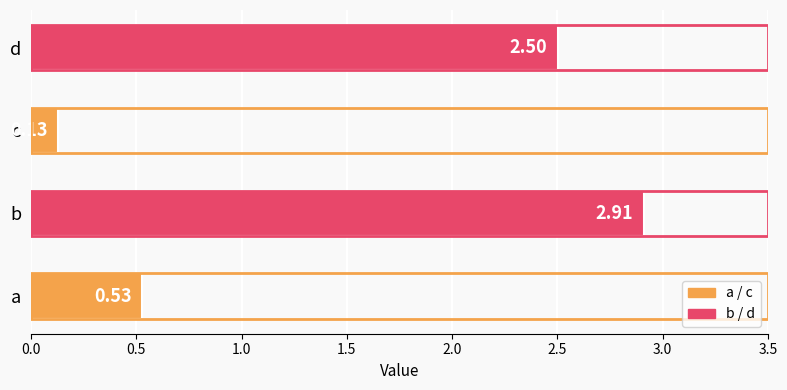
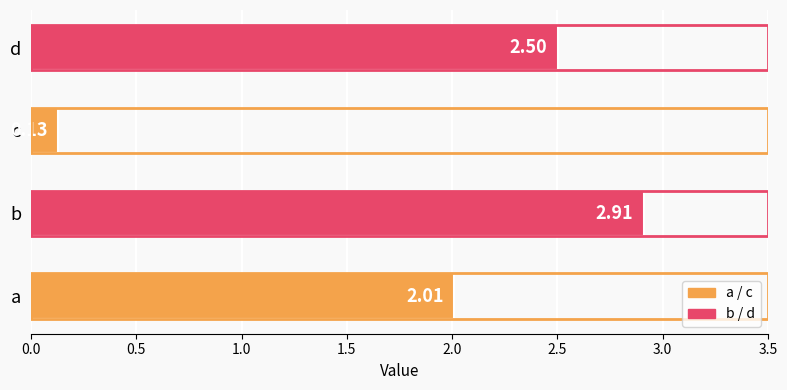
a: 0.53 -> 2.01
